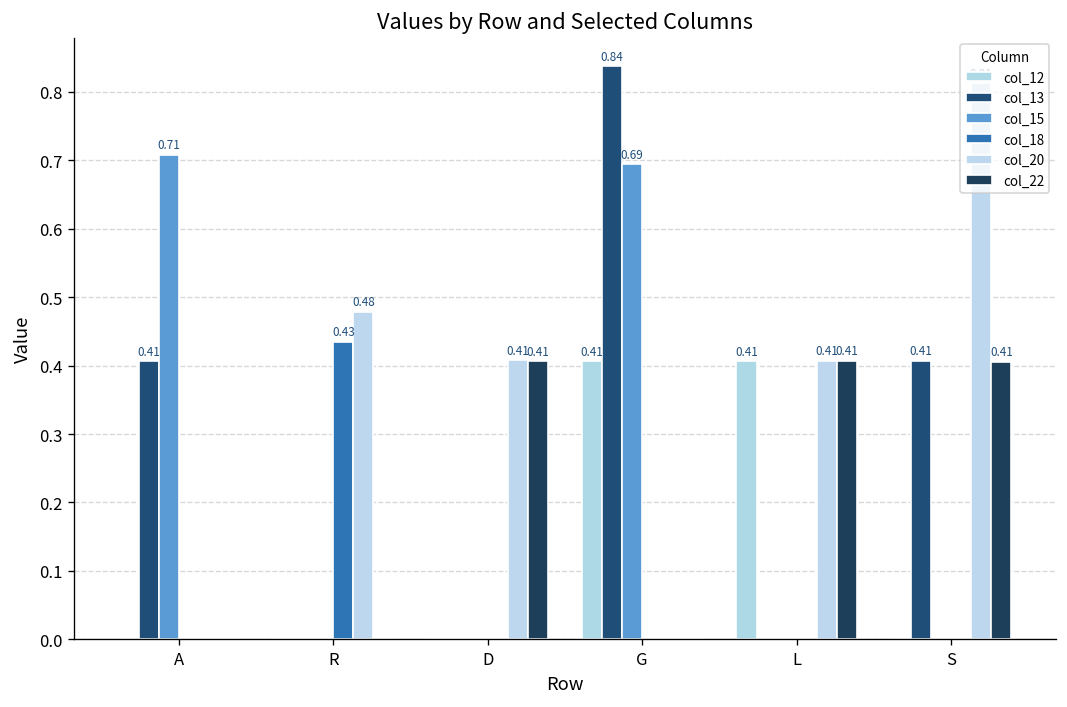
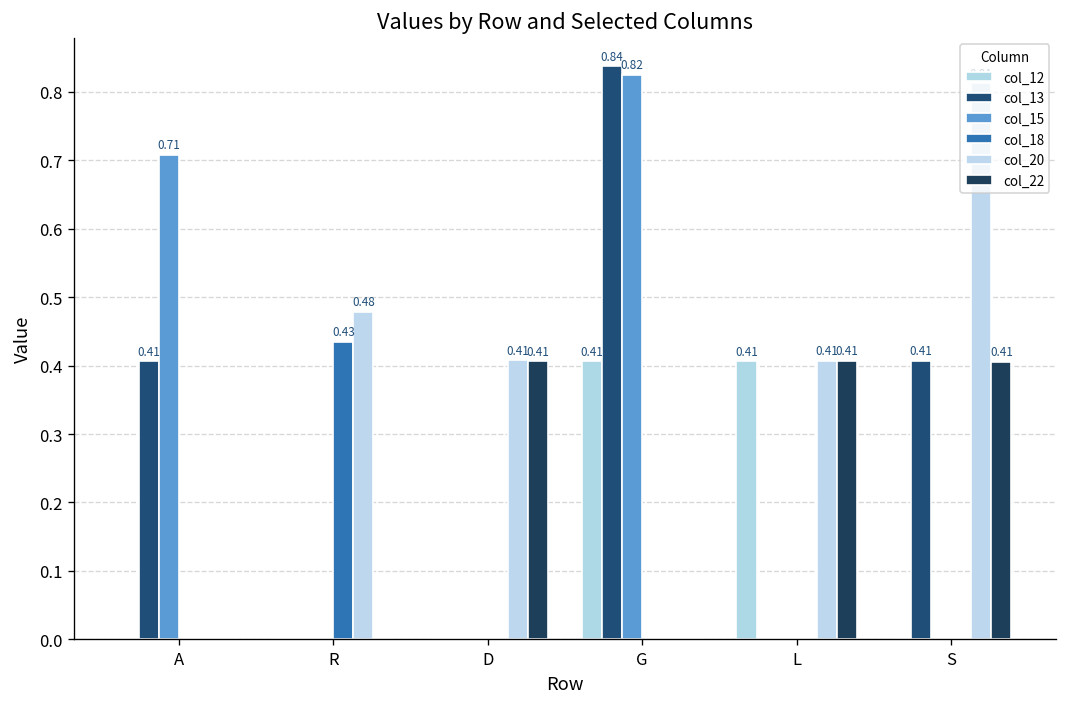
col_15, G: 0.69 -> 0.82
